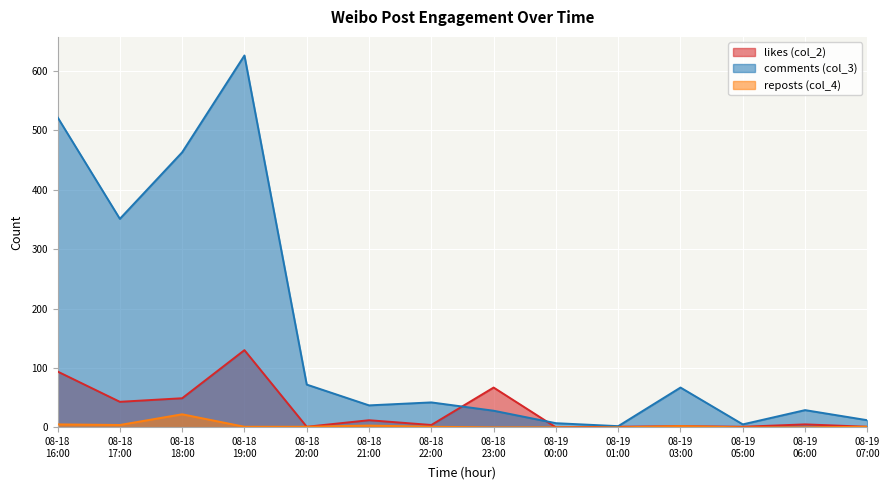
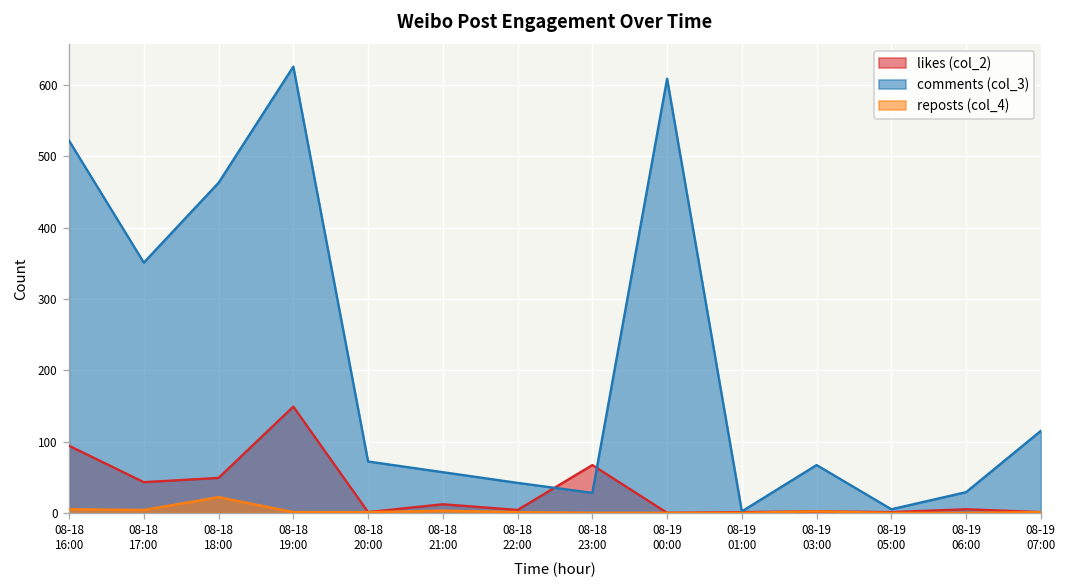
likes (col_2), 08-18 19:00: 130 -> 150
comments (col_3), 08-18 21:00: 40 -> 60
comments (col_3), 08-19 00:00: 10 -> 610
comments (col_3), 08-19 07:00: 10 -> 120
